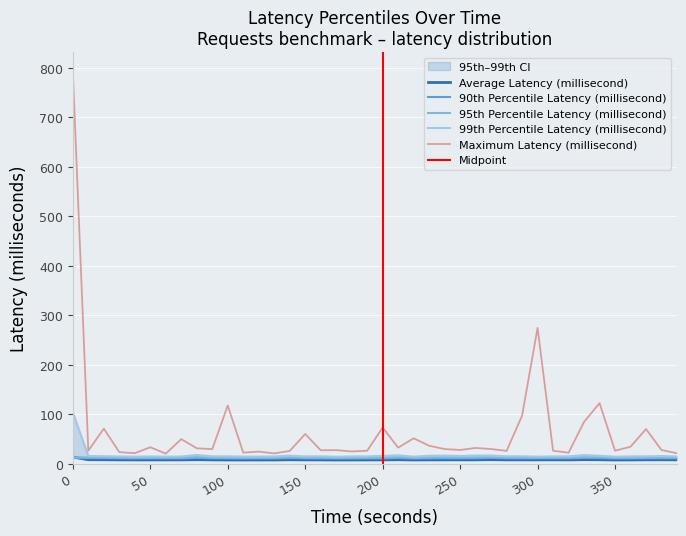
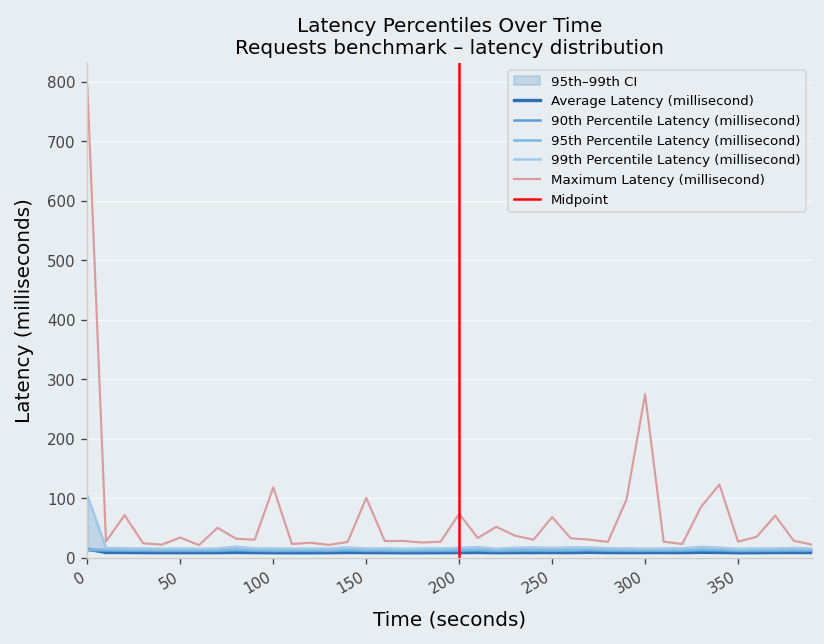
Maximum Latency (millisecond), 150: 60 -> 100
Maximum Latency (millisecond), 250: 30 -> 70
